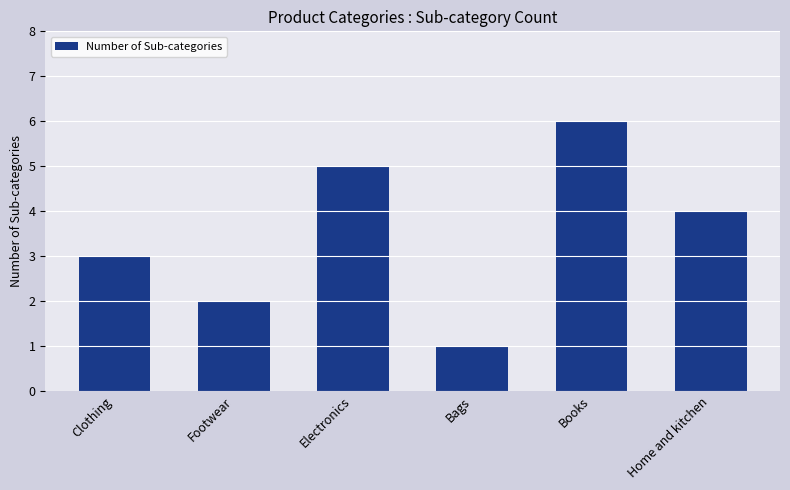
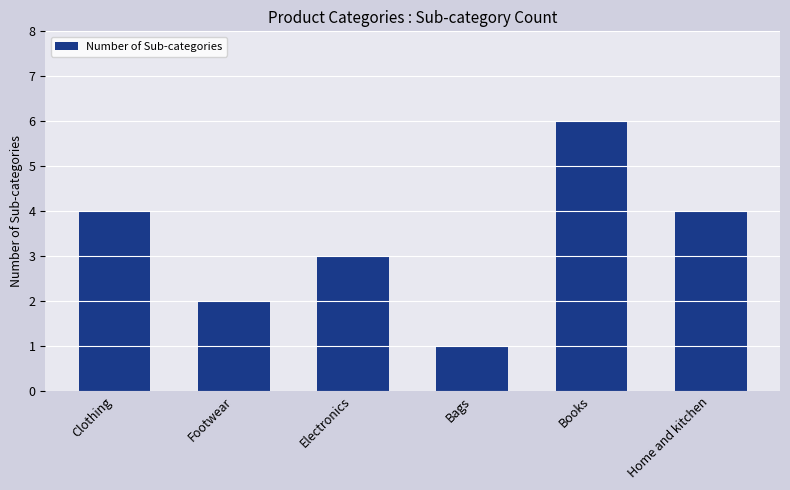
Clothing: 3 -> 4
Electronics: 5 -> 3
